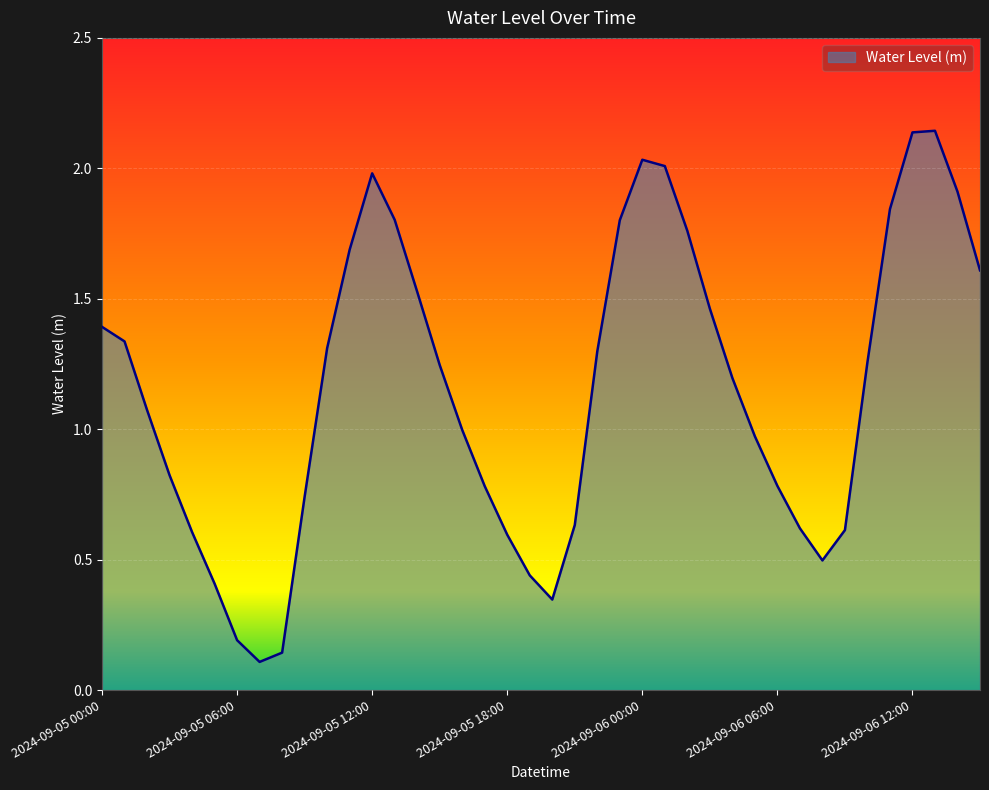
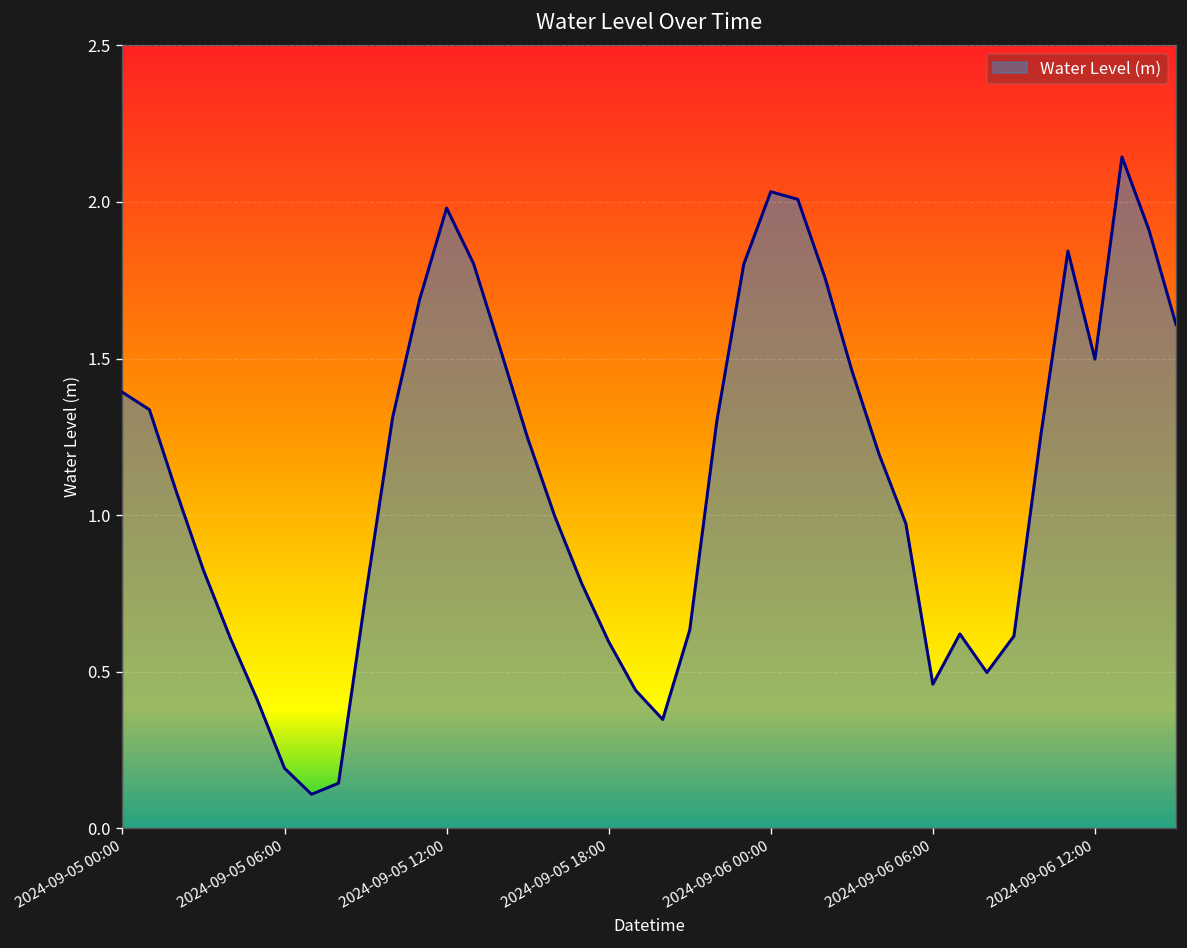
2024-09-06 06:00: 0.78 -> 0.46
2024-09-06 12:00: 2.14 -> 1.50
